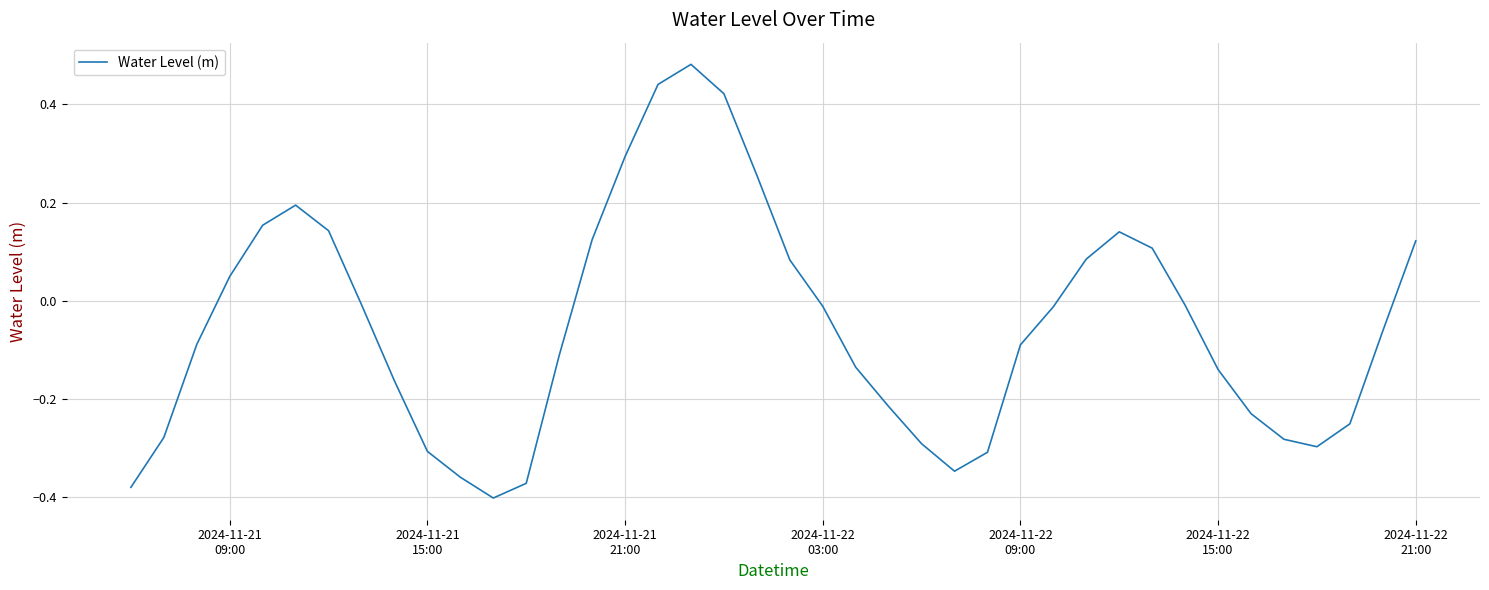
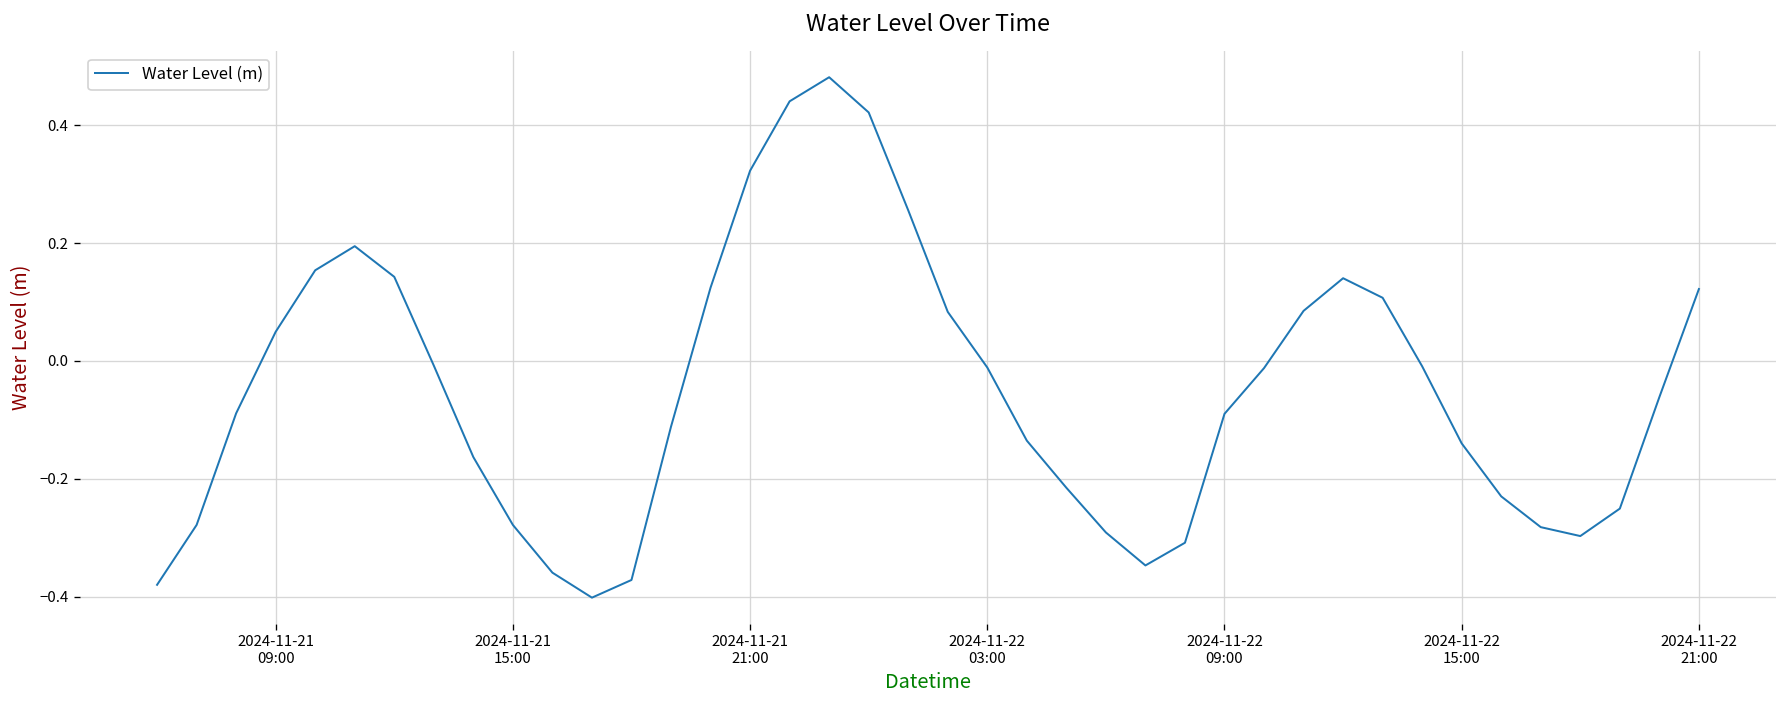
2024-11-21 15:00: -0.31 -> -0.28
2024-11-21 21:00: 0.29 -> 0.32
